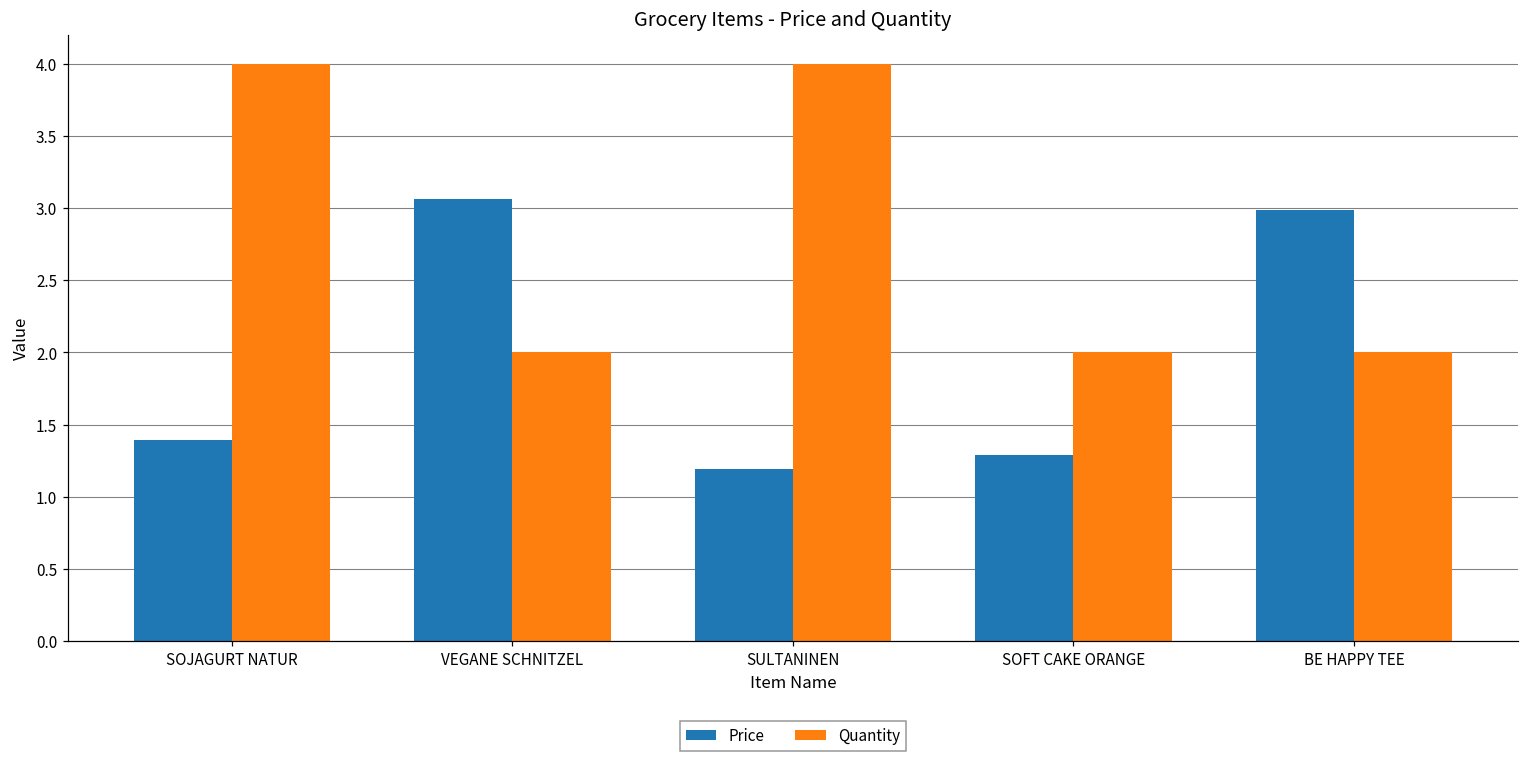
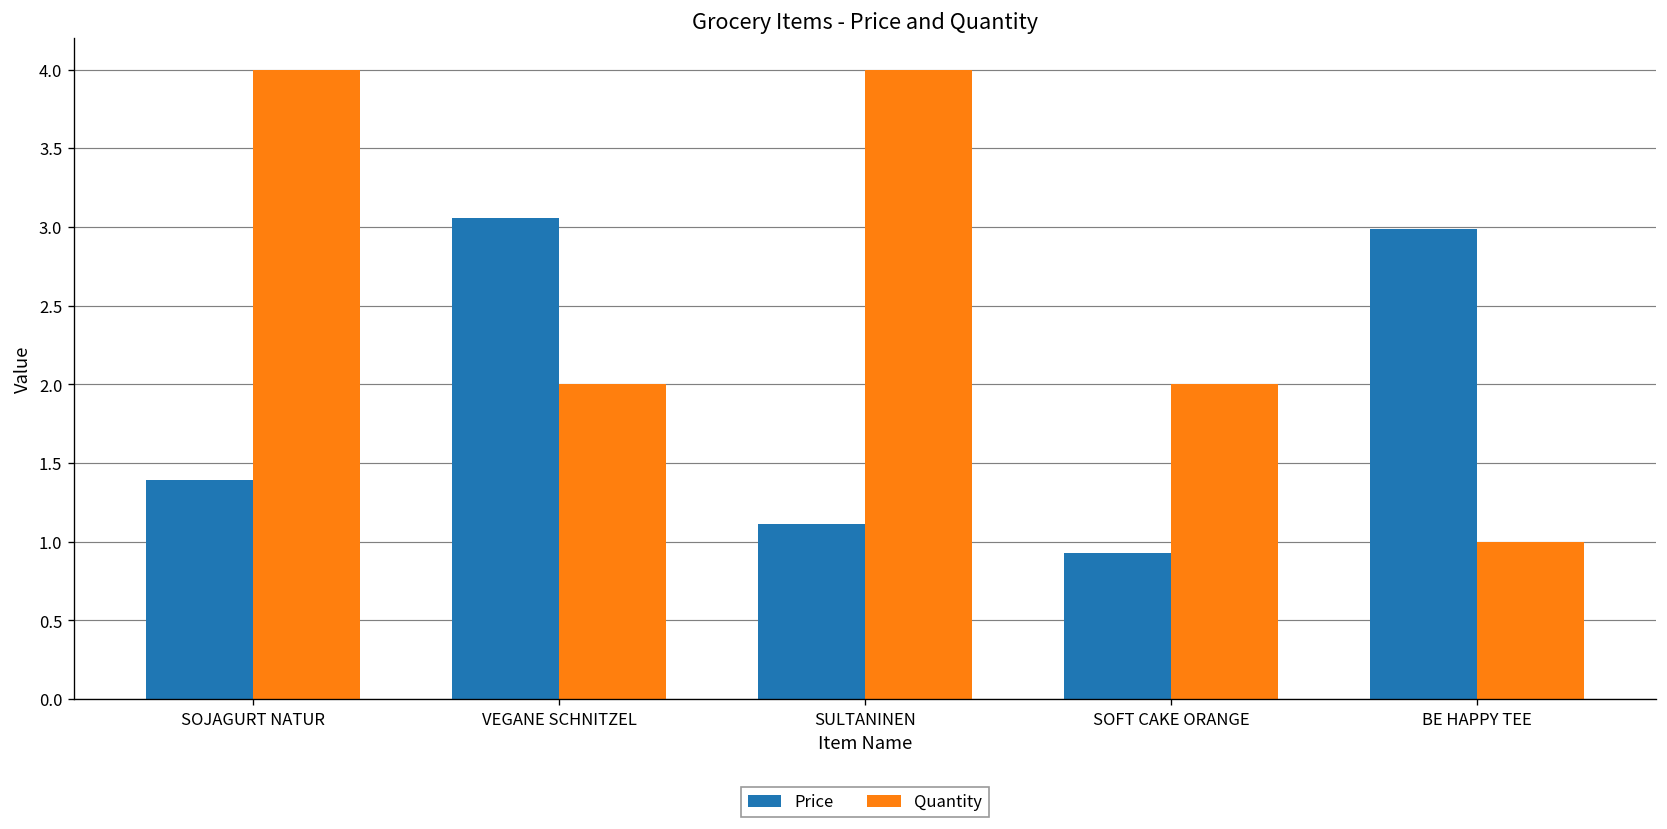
Price, SULTANINEN: 1.19 -> 1.11
Price, SOFT CAKE ORANGE: 1.29 -> 0.93
Quantity, BE HAPPY TEE: 2 -> 1
